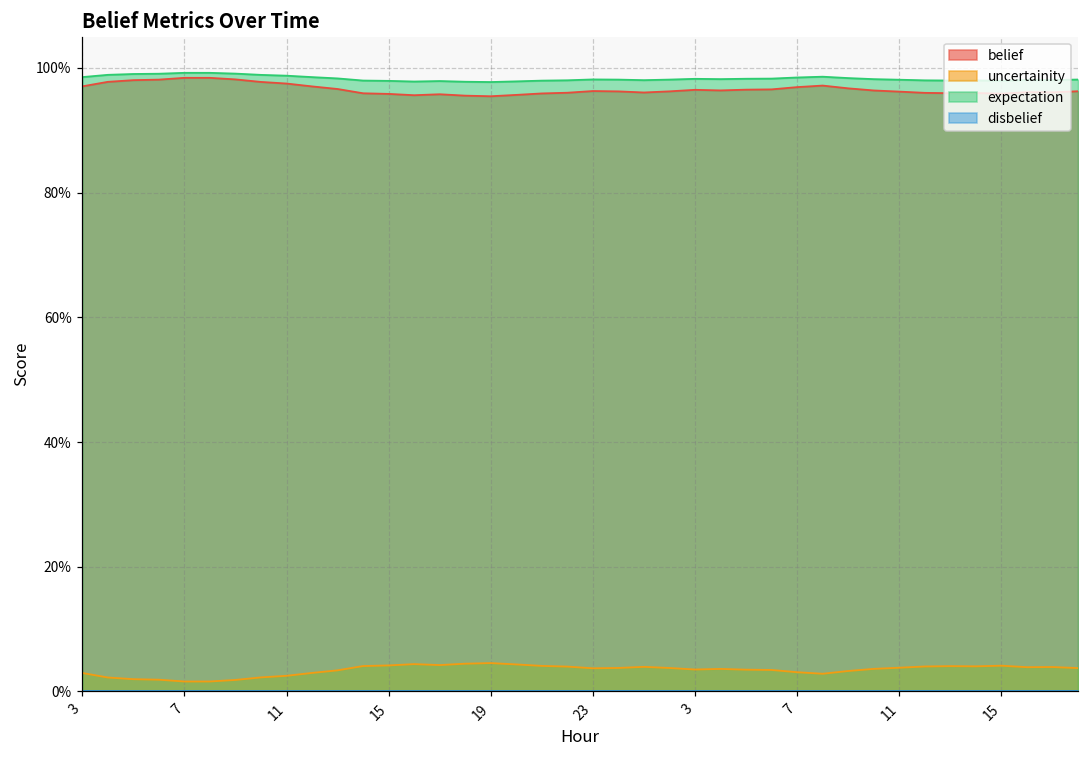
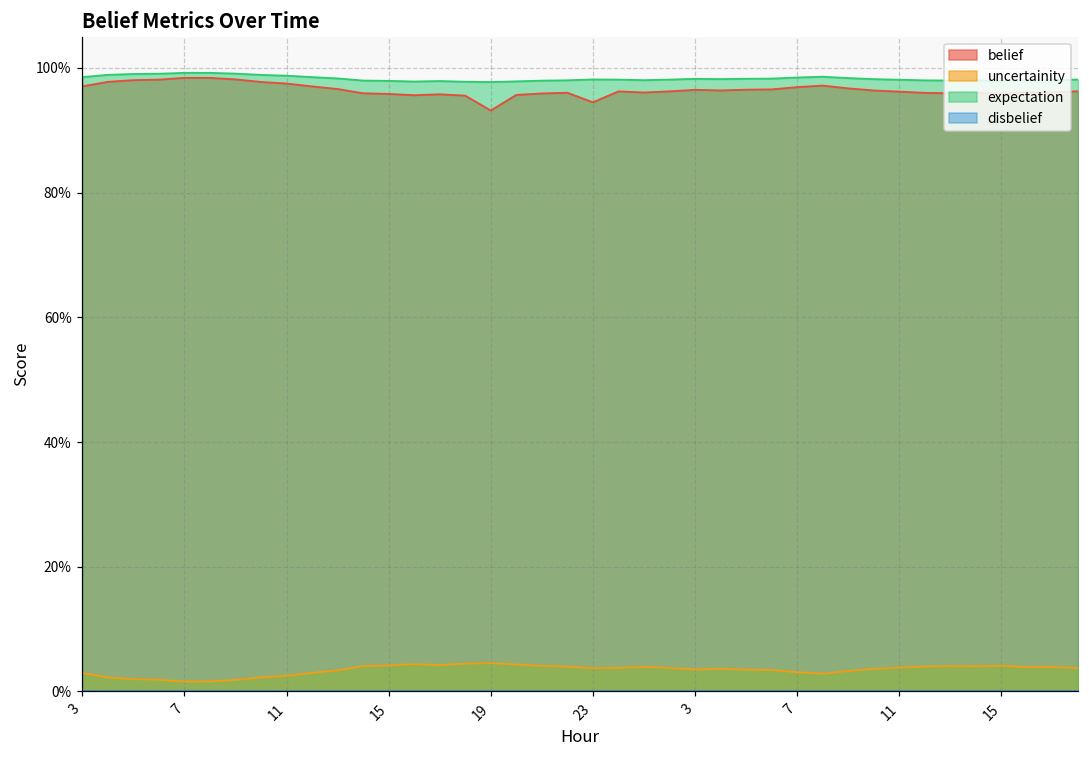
belief, 19: 95% -> 93%
belief, 23: 96% -> 94%
